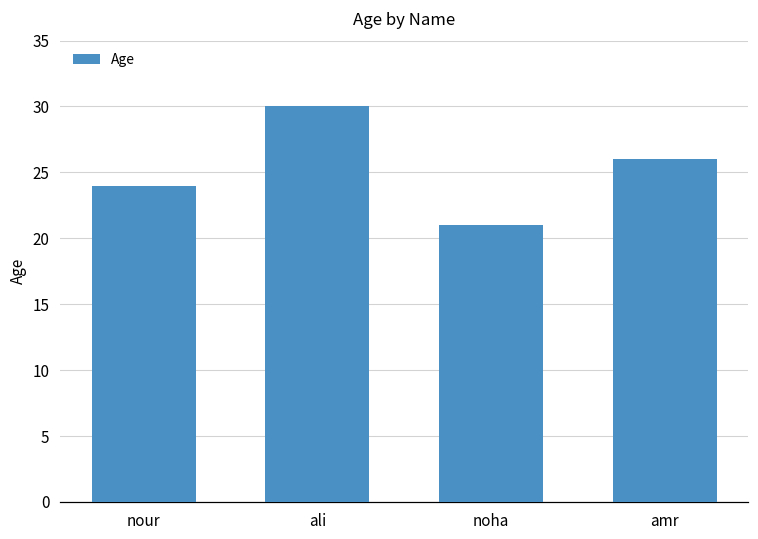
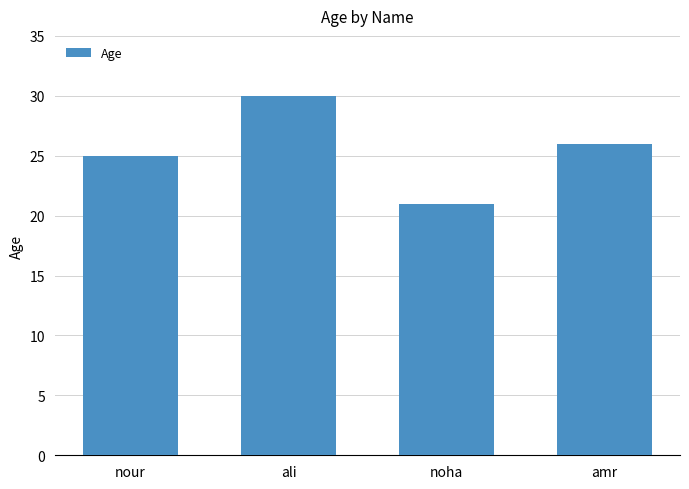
nour: 24 -> 25
